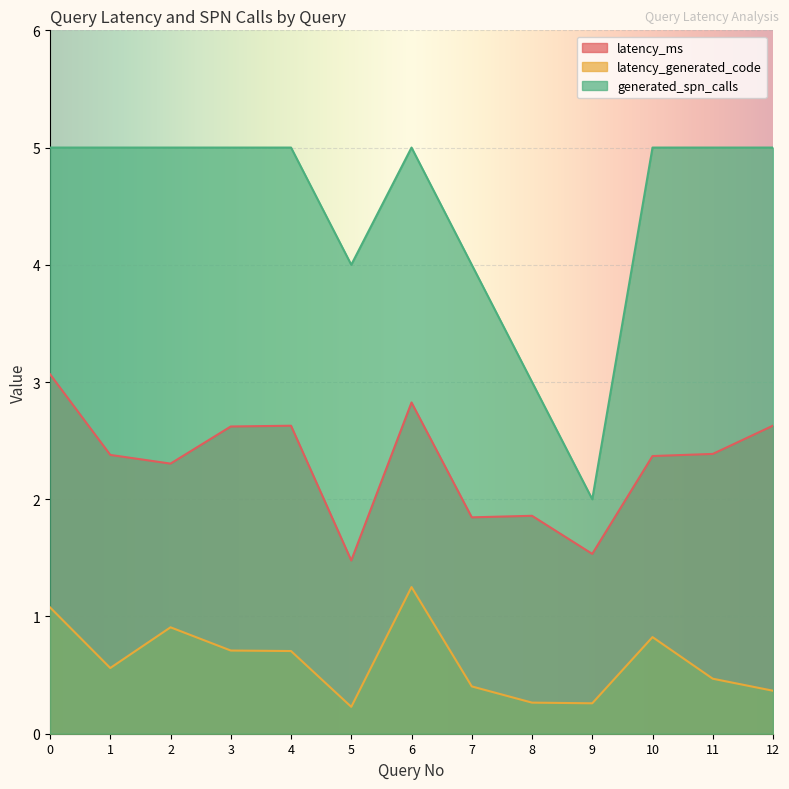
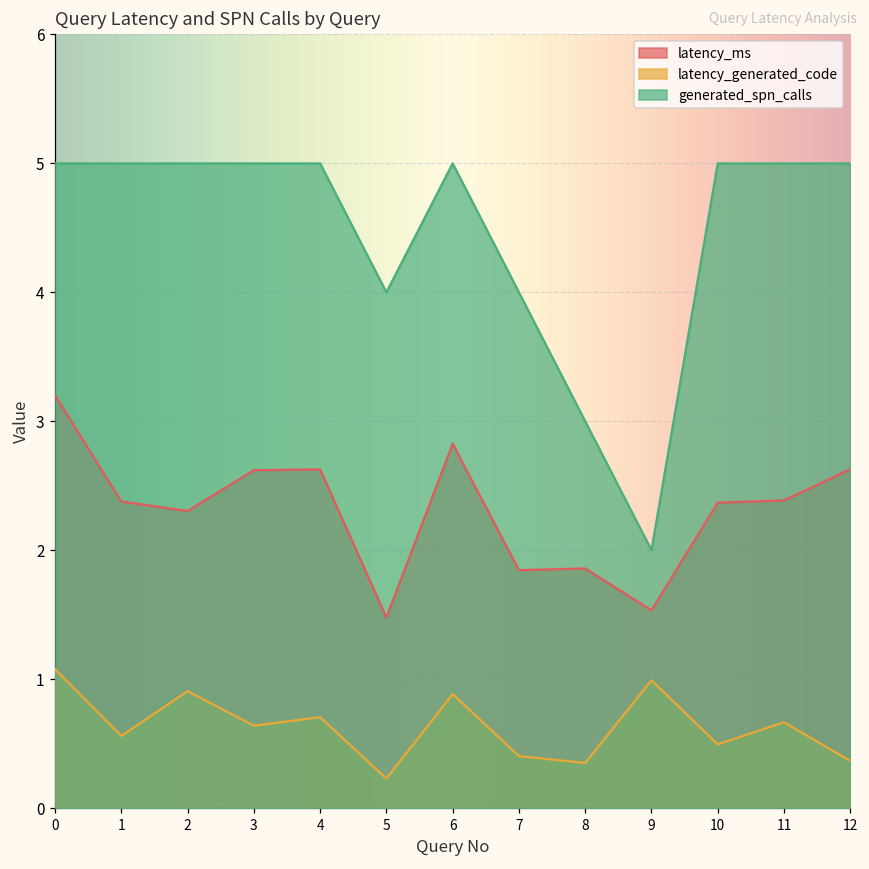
latency_ms, 0: 3.07 -> 3.20
latency_generated_code, 3: 0.71 -> 0.64
latency_generated_code, 6: 1.25 -> 0.88
latency_generated_code, 8: 0.27 -> 0.35
latency_generated_code, 9: 0.26 -> 0.99
latency_generated_code, 10: 0.82 -> 0.50
latency_generated_code, 11: 0.47 -> 0.67
